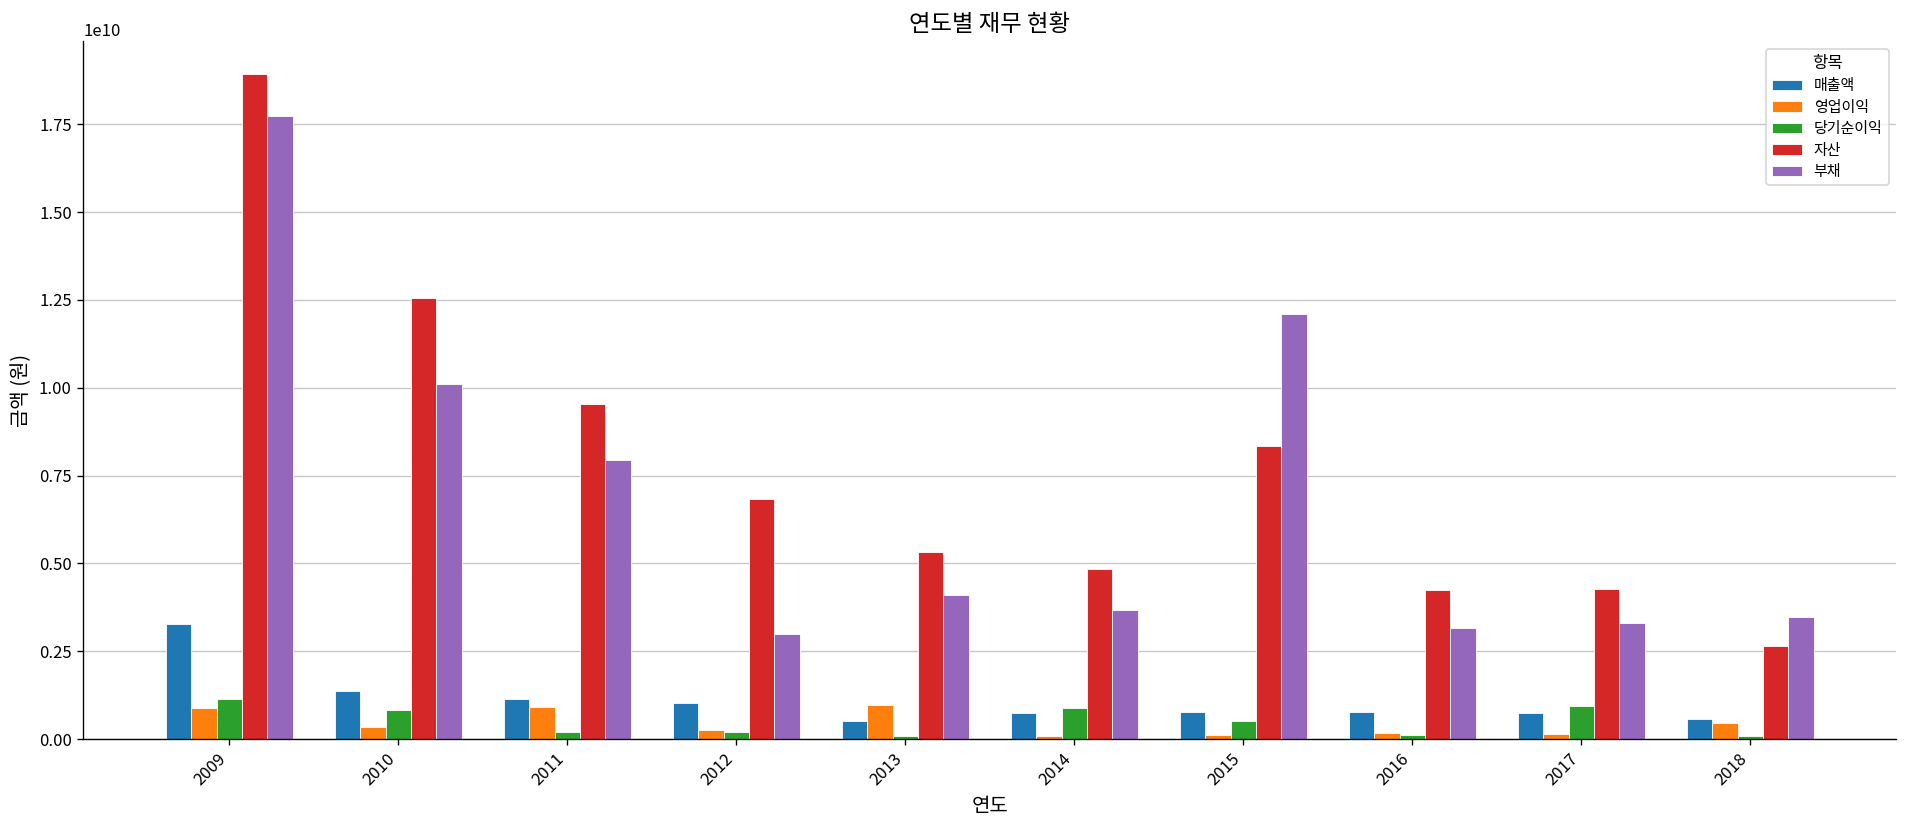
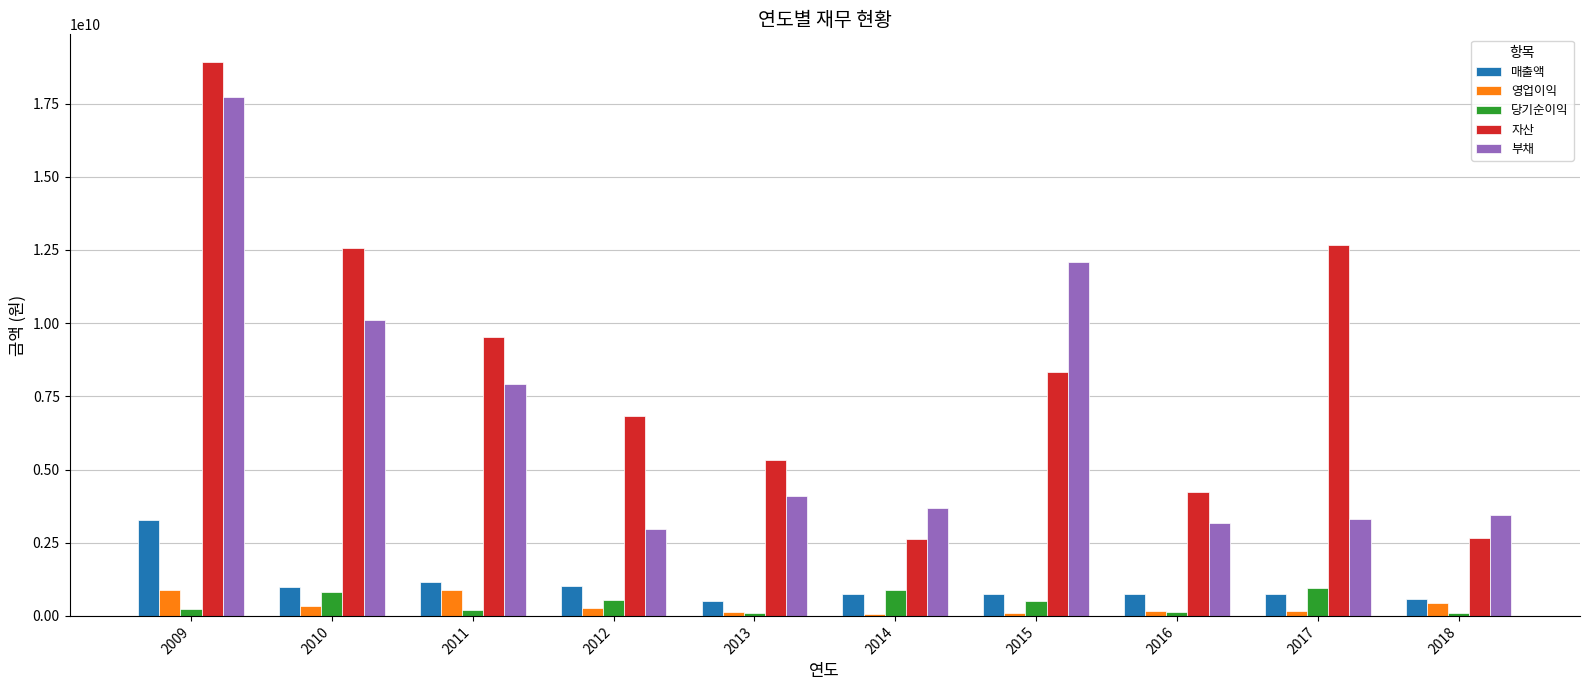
당기순이익, 2009: 1100000000 -> 200000000
매출액, 2010: 1400000000 -> 1000000000
당기순이익, 2012: 200000000 -> 600000000
영업이익, 2013: 1000000000 -> 100000000
자산, 2014: 4800000000 -> 2600000000
자산, 2017: 4300000000 -> 12700000000
